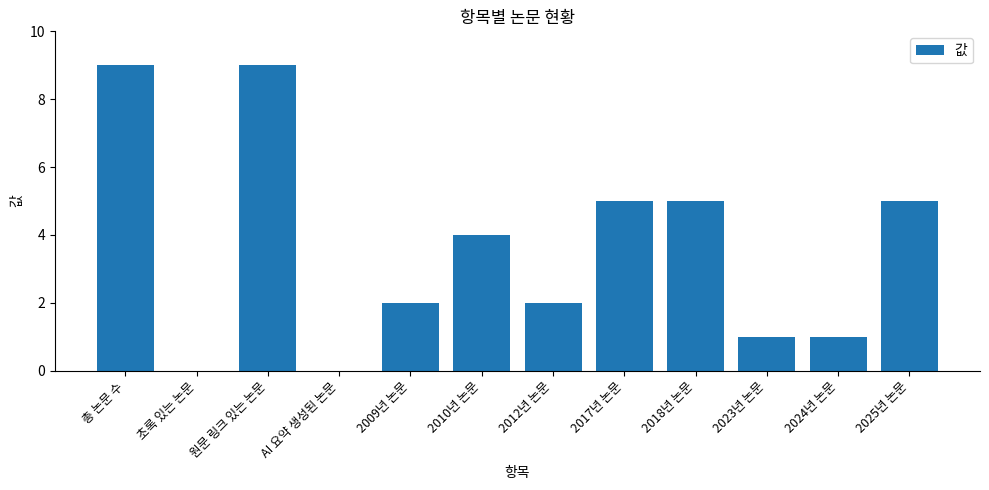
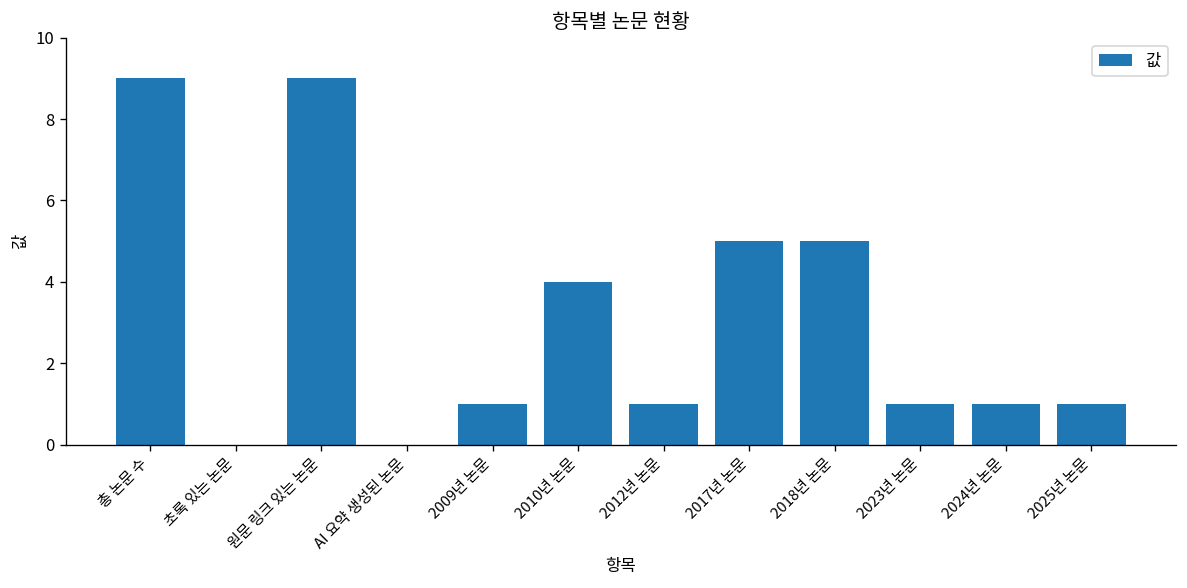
2009년 논문: 2 -> 1
2012년 논문: 2 -> 1
2025년 논문: 5 -> 1
